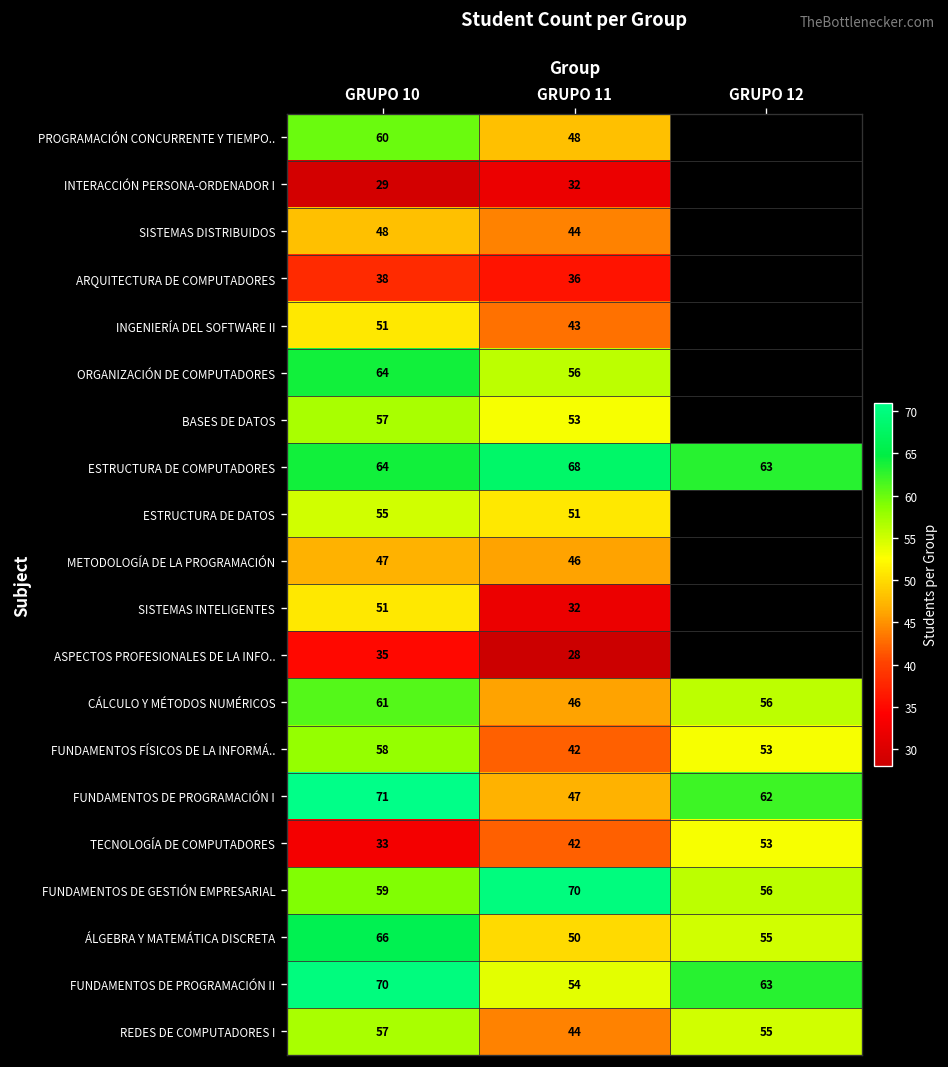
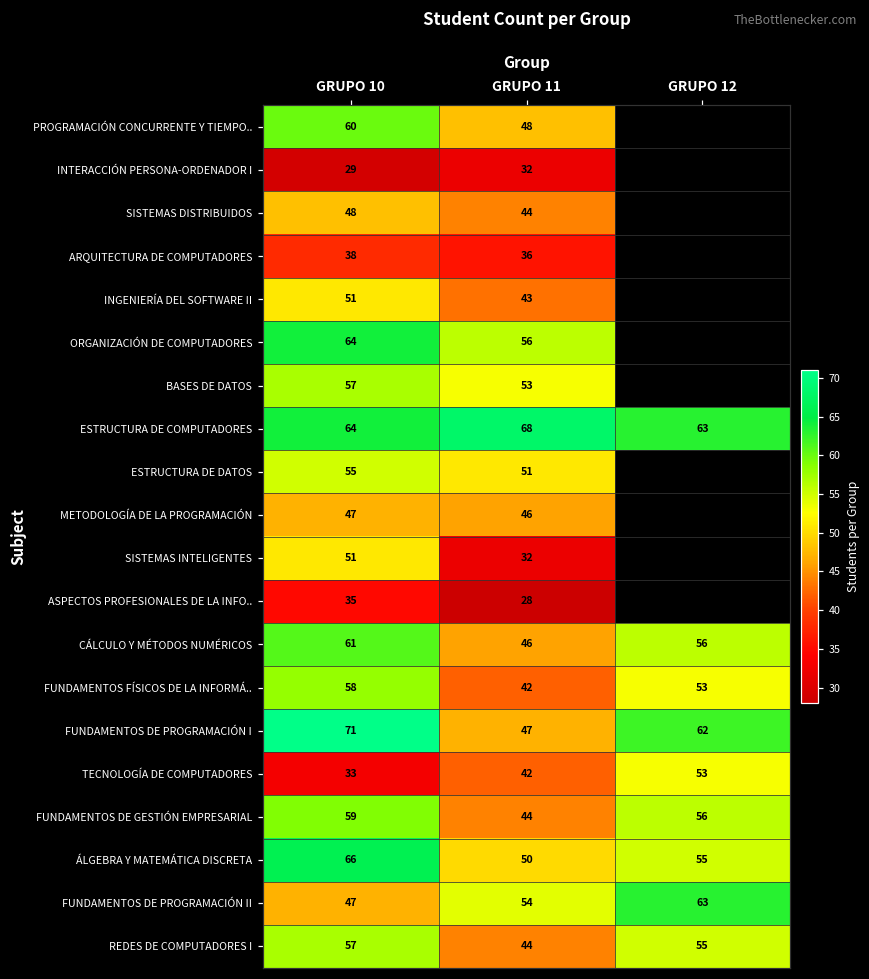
FUNDAMENTOS DE GESTIÓN EMPRESARIAL, GRUPO 11: 70 -> 44
FUNDAMENTOS DE PROGRAMACIÓN II, GRUPO 10: 70 -> 47
